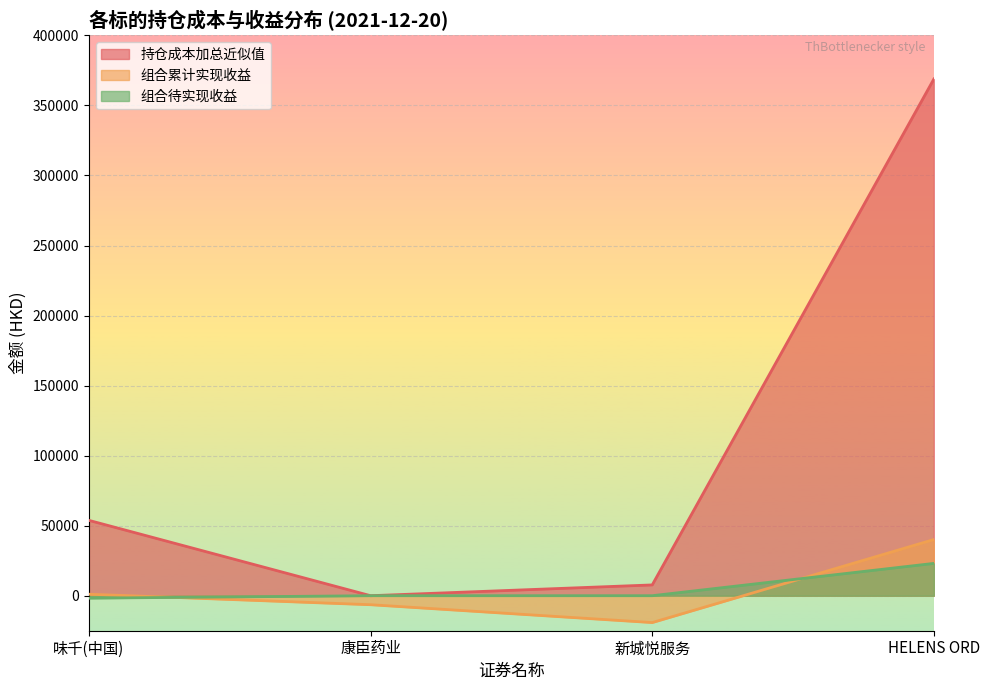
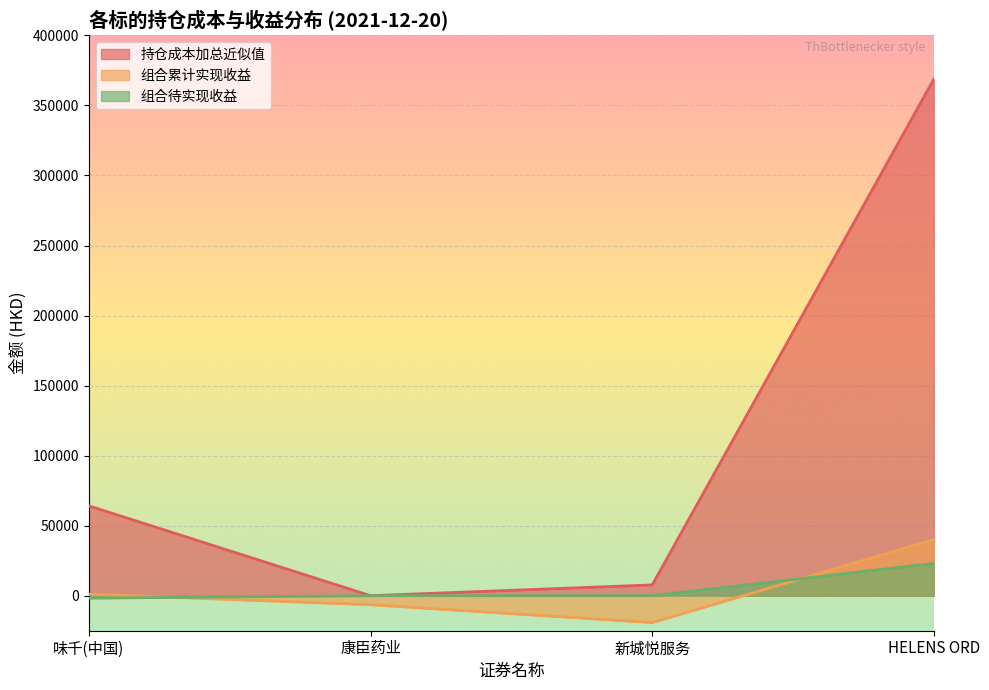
持仓成本加总近似值, 味千(中国): 54000 -> 64000
